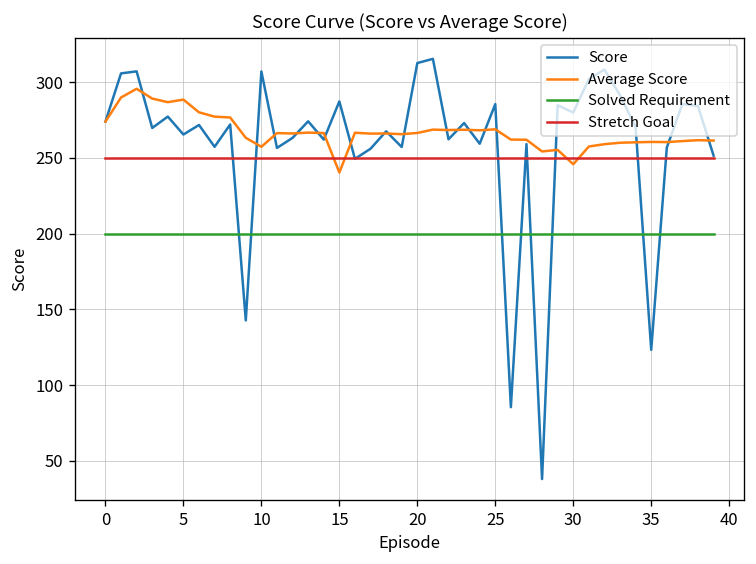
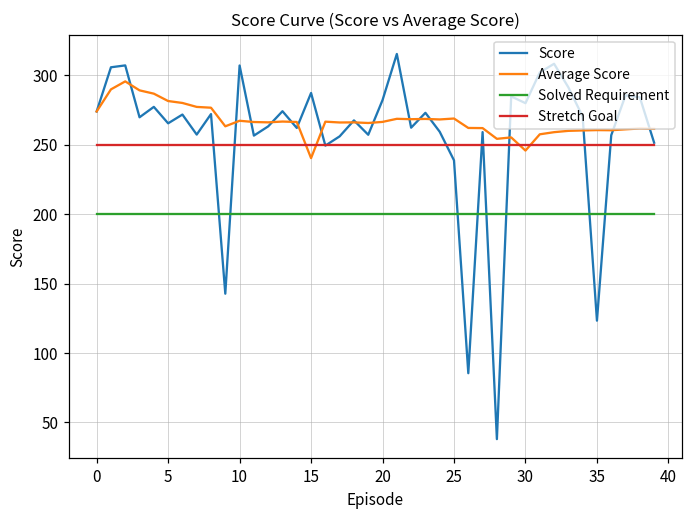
Average Score, 5: 288 -> 281
Average Score, 10: 257 -> 267
Score, 20: 313 -> 282
Score, 25: 285 -> 239
